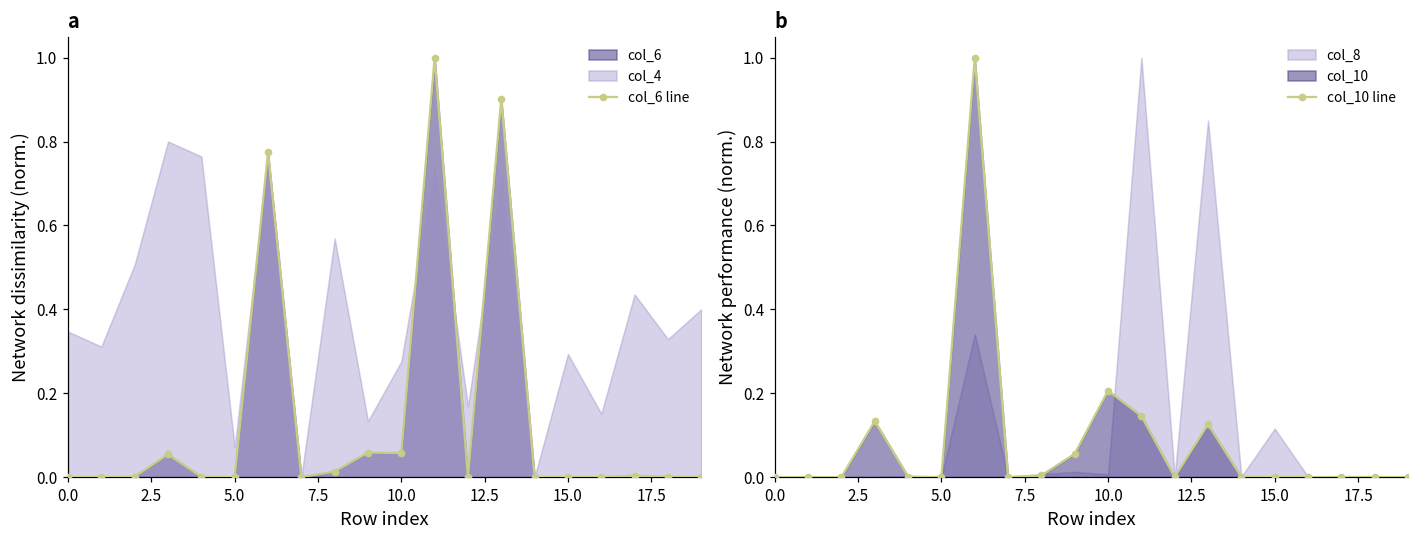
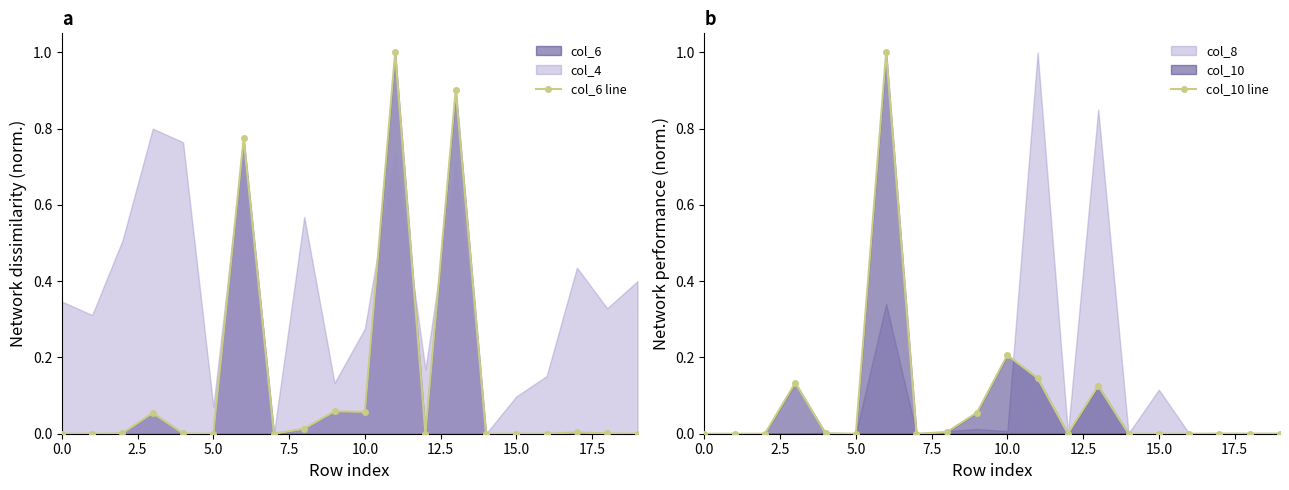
a, col_4, 15.0: 0.29 -> 0.10
